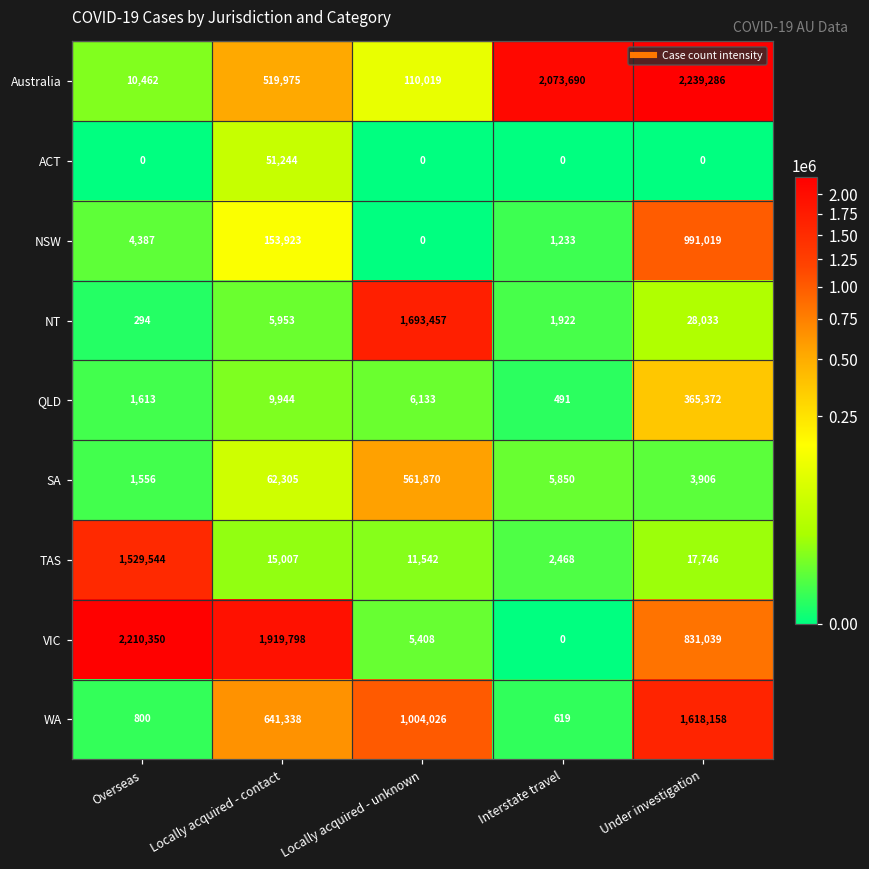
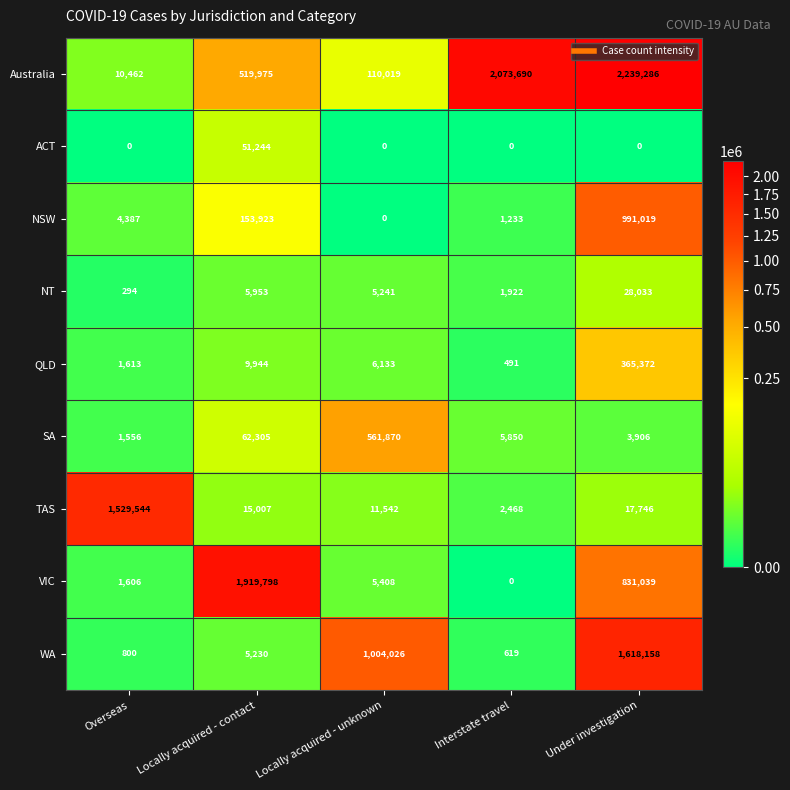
NT, Locally acquired - unknown: 1,693,457 -> 5,241
VIC, Overseas: 2,210,350 -> 1,606
WA, Locally acquired - contact: 641,338 -> 5,230
